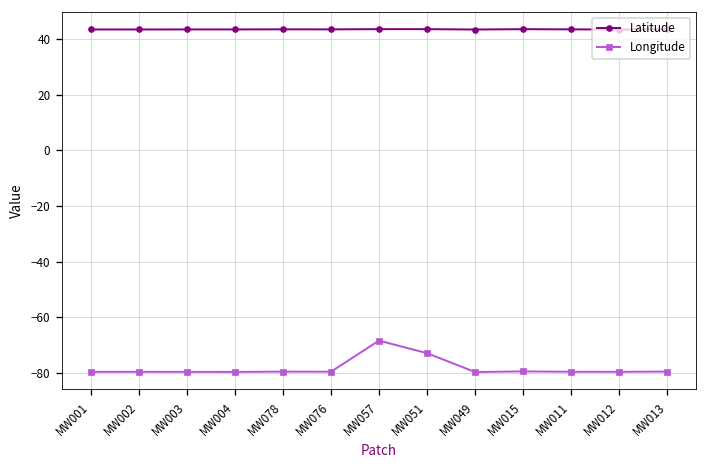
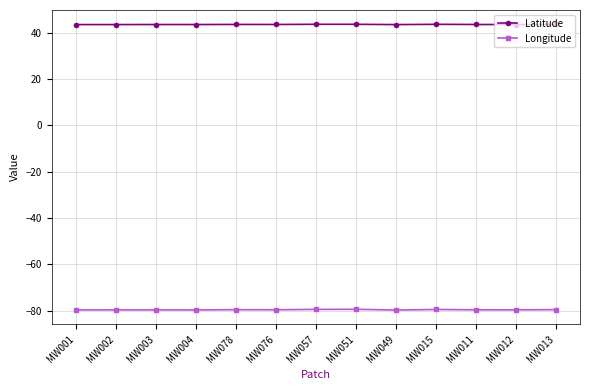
Longitude, MW057: -68 -> -79
Longitude, MW051: -73 -> -79
